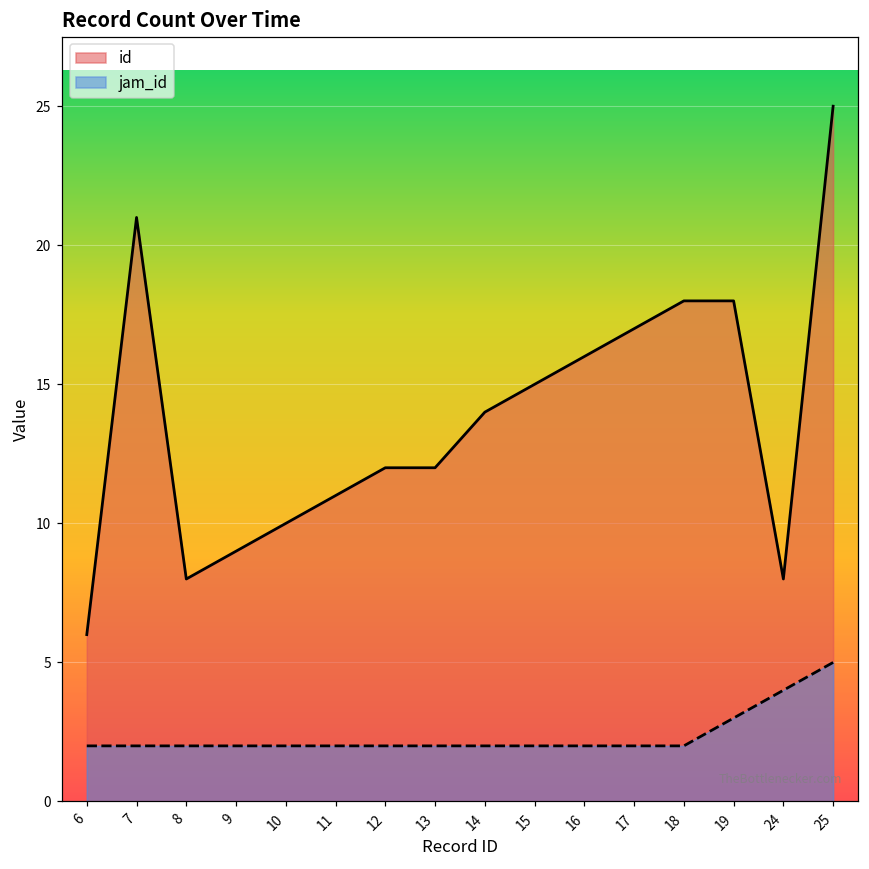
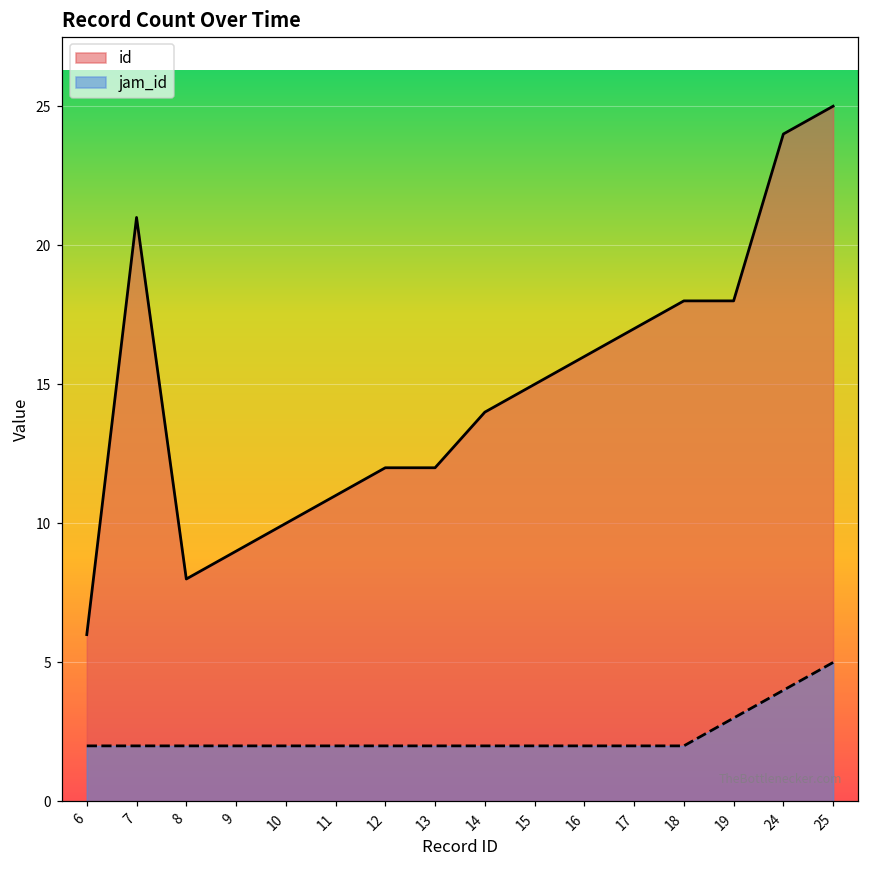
id, 24: 8 -> 24
